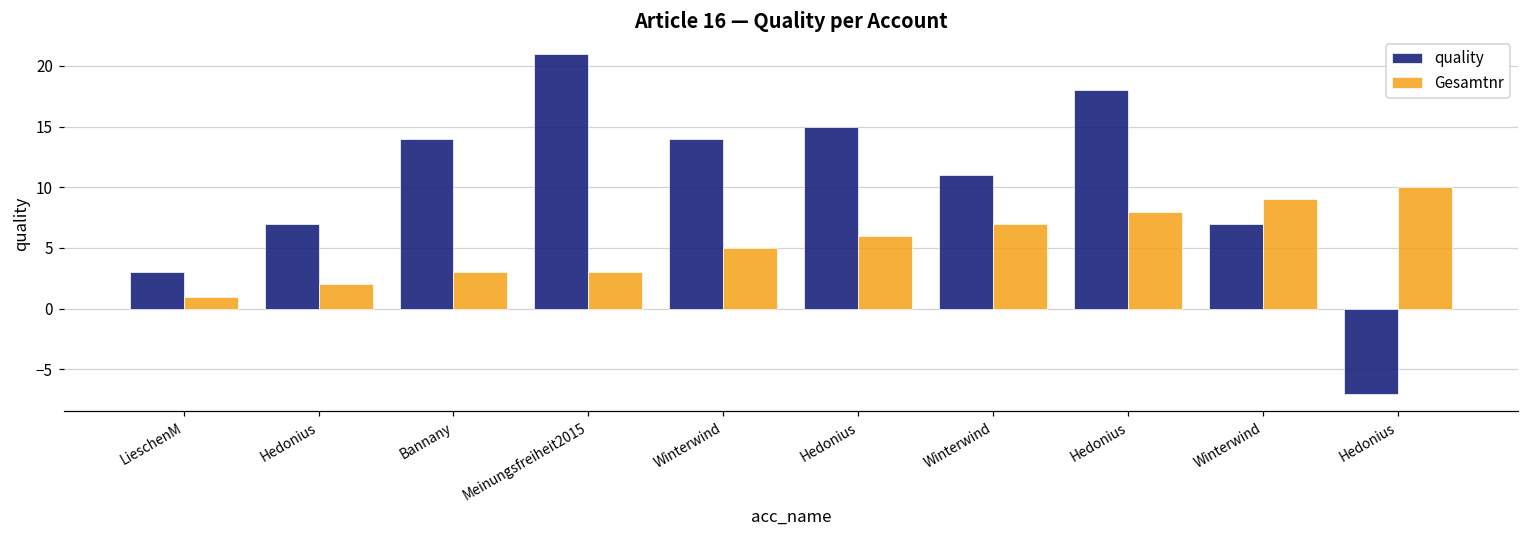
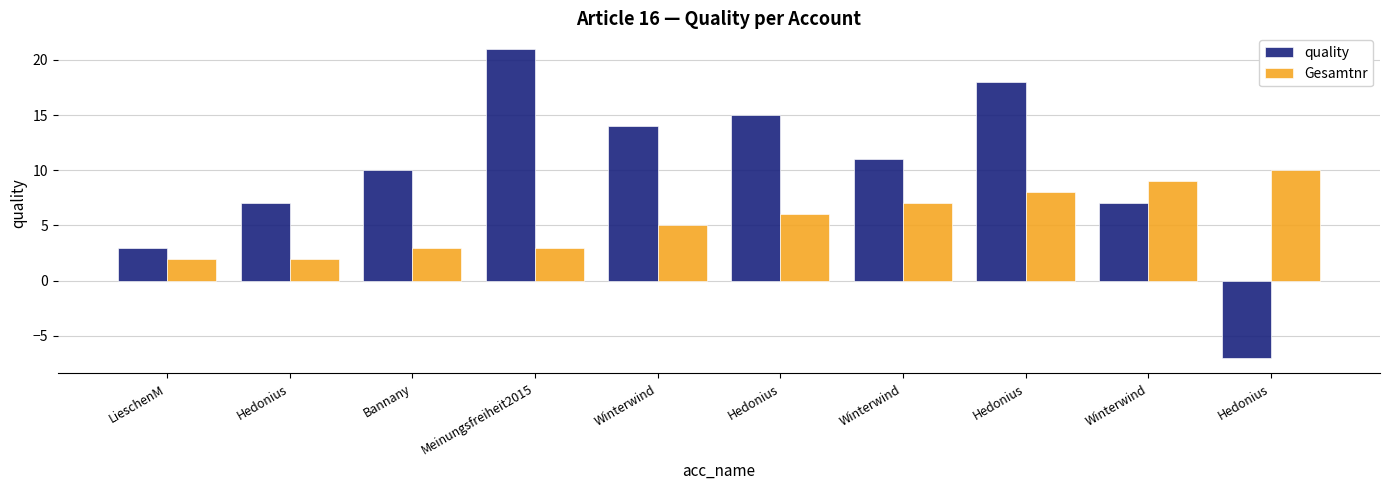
Gesamtnr, LieschenM: 1 -> 2
quality, Bannany: 14 -> 10
